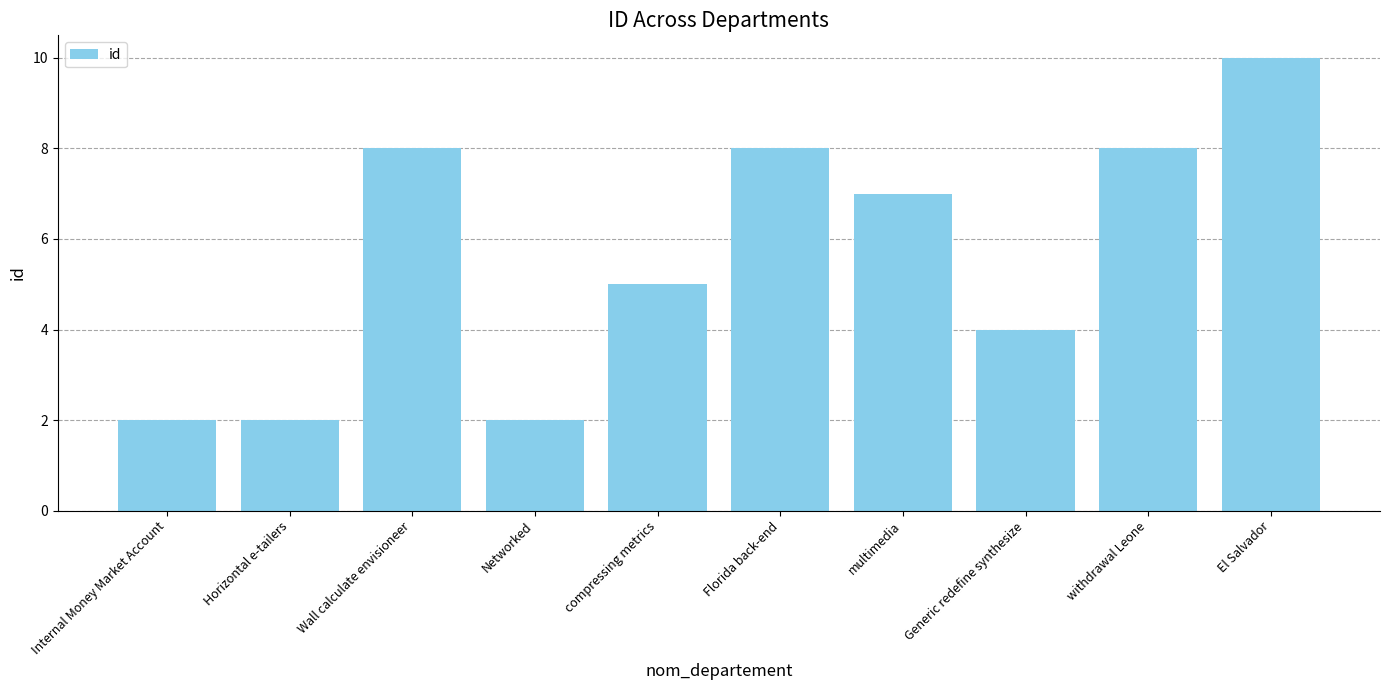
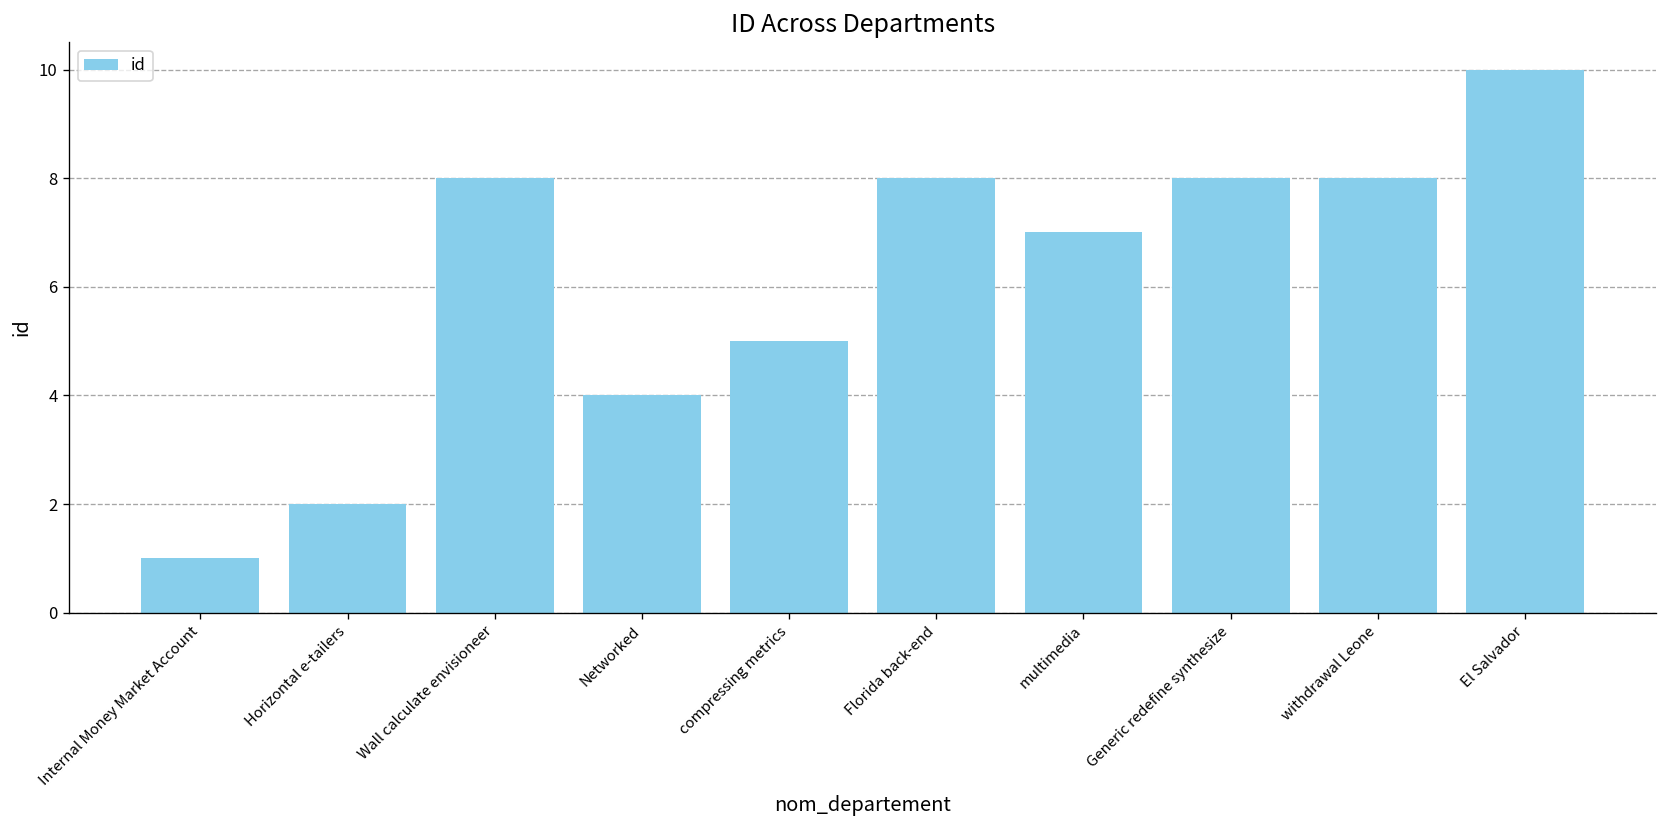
Internal Money Market Account: 2 -> 1
Networked: 2 -> 4
Generic redefine synthesize: 4 -> 8
